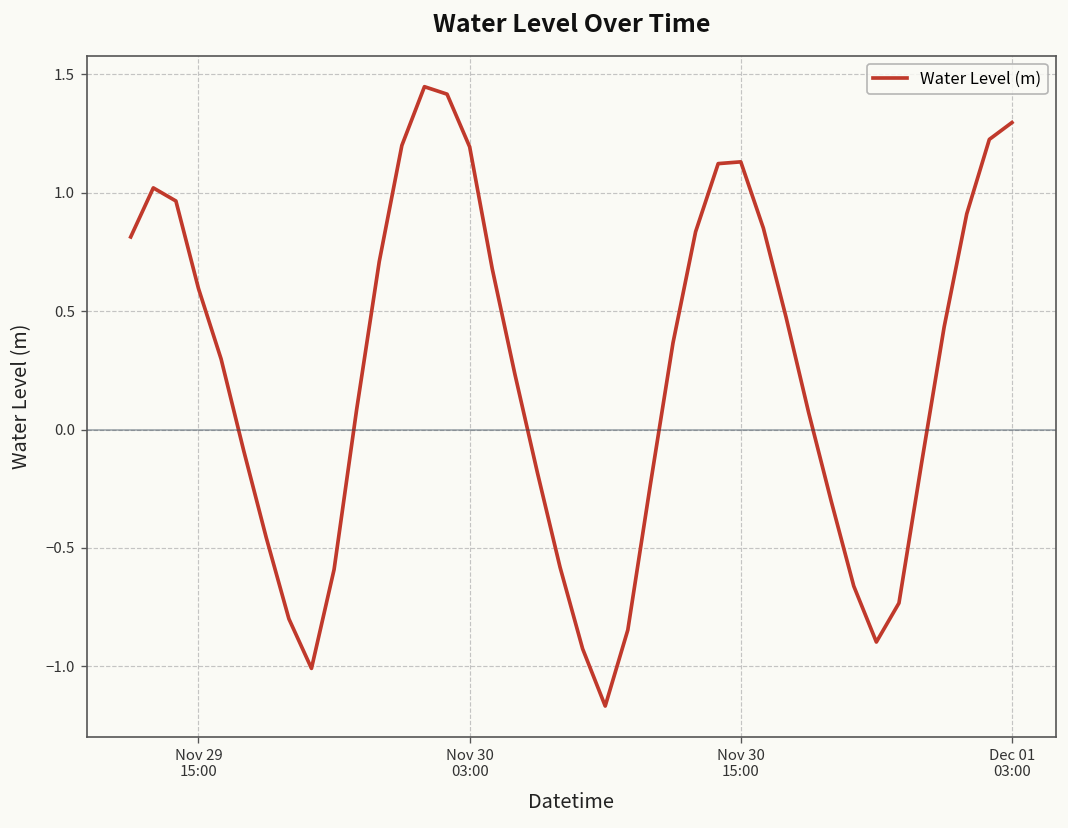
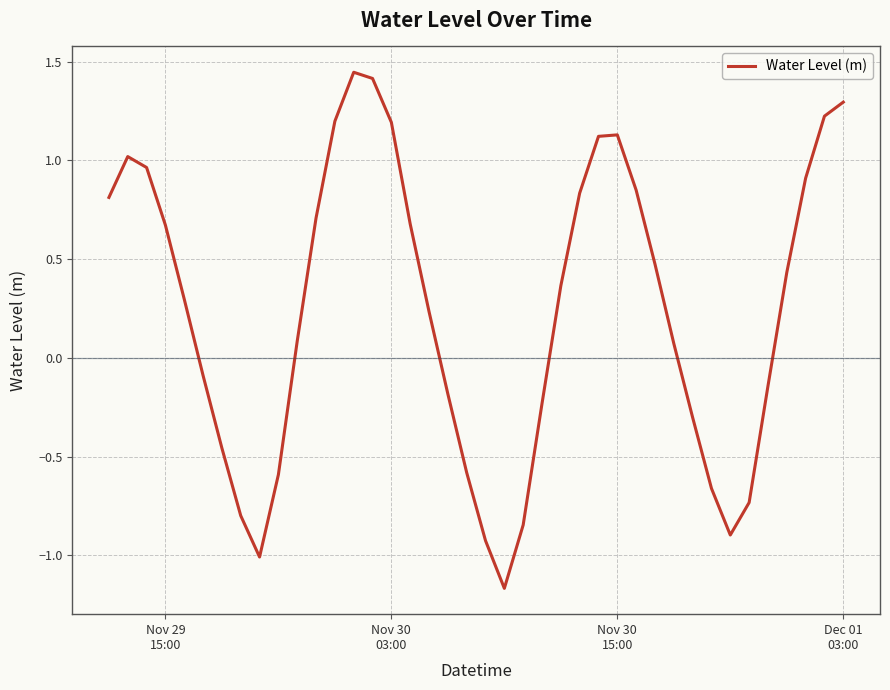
Nov 29 15:00: 0.59 -> 0.67
